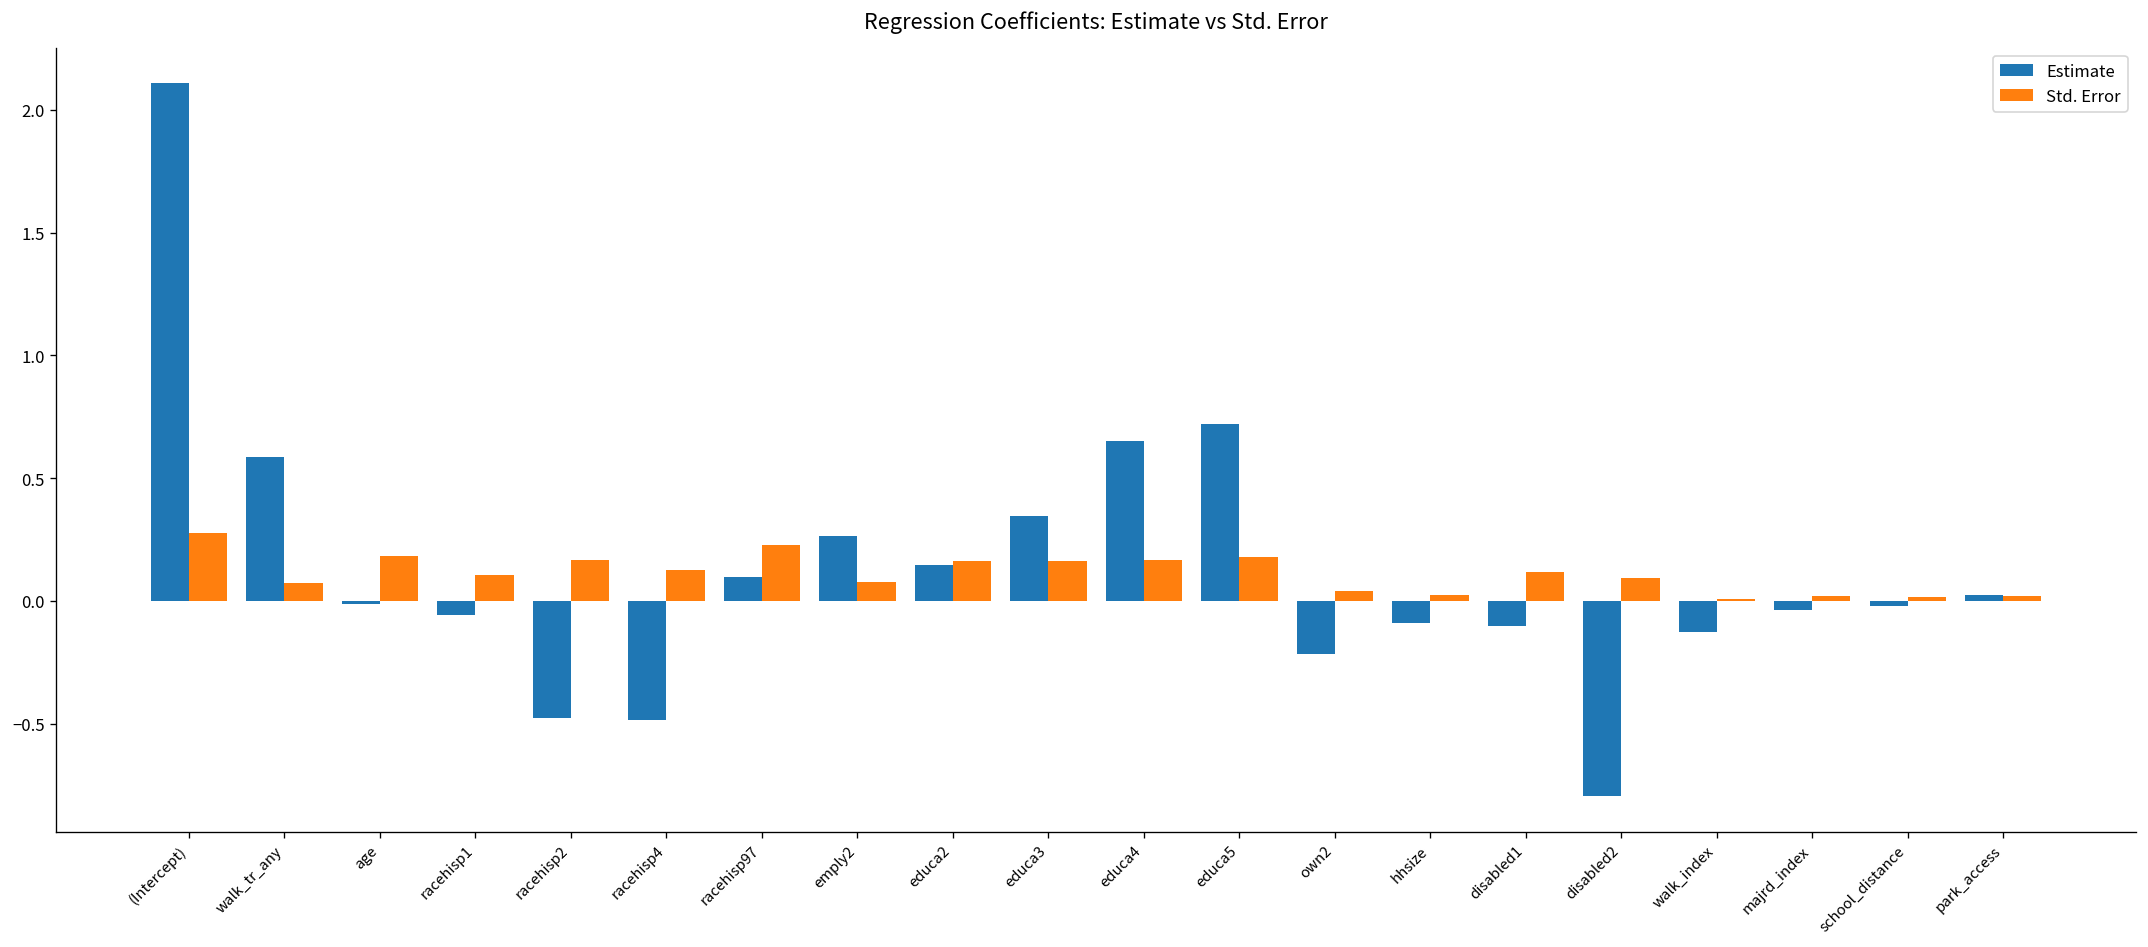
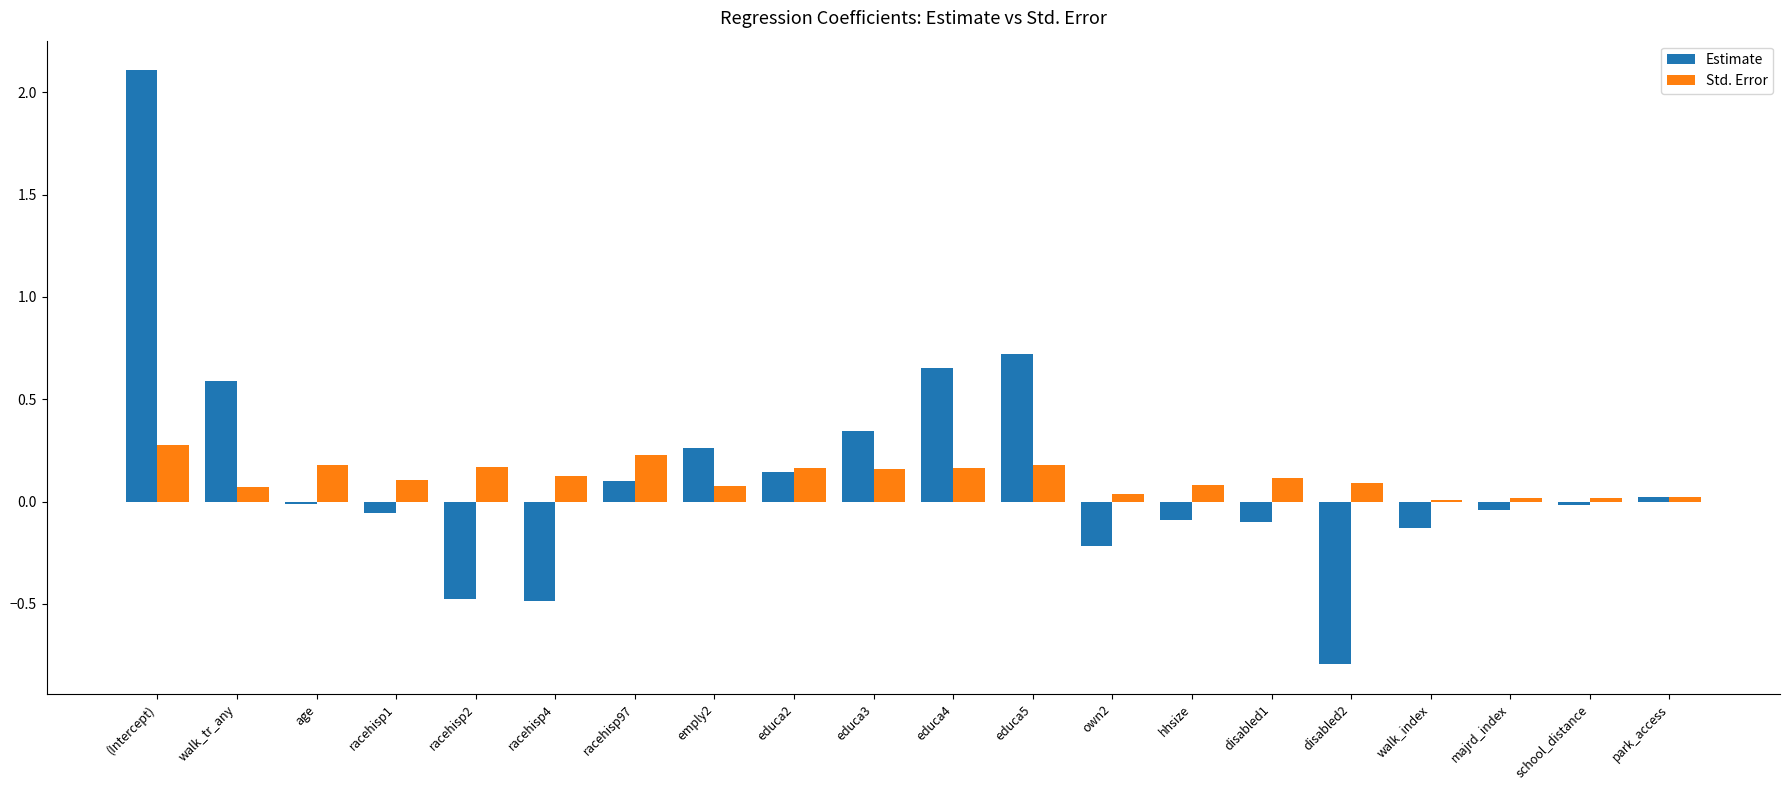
Std. Error, hhsize: 0.03 -> 0.08
